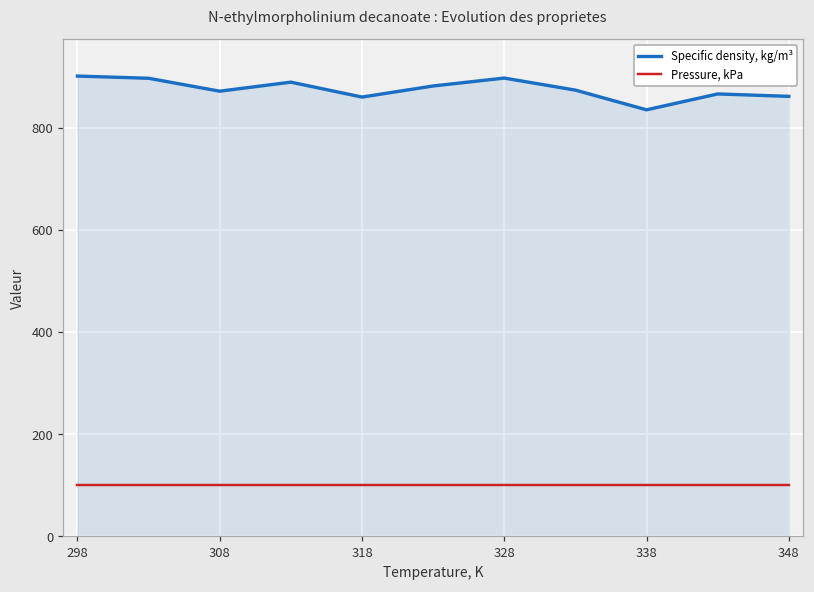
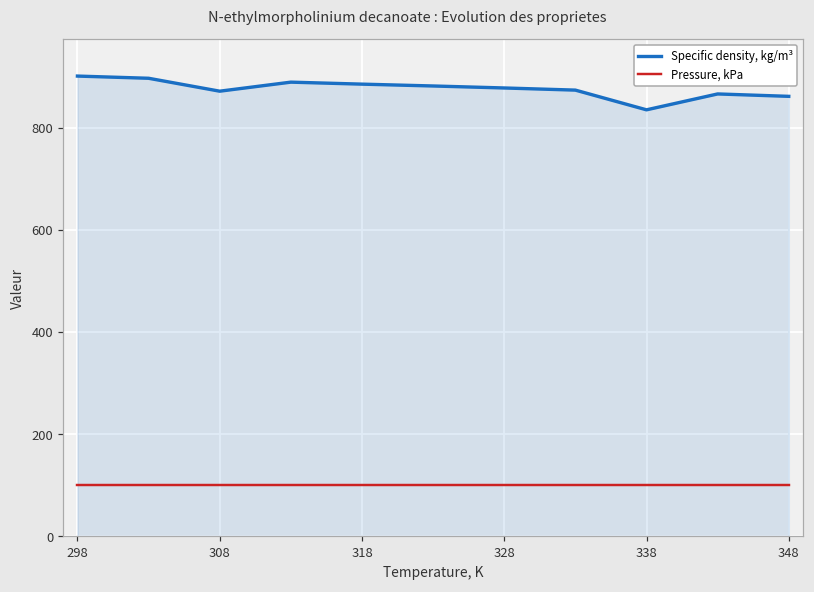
Specific density, kg/m³, 318: 860 -> 890
Specific density, kg/m³, 328: 900 -> 880
